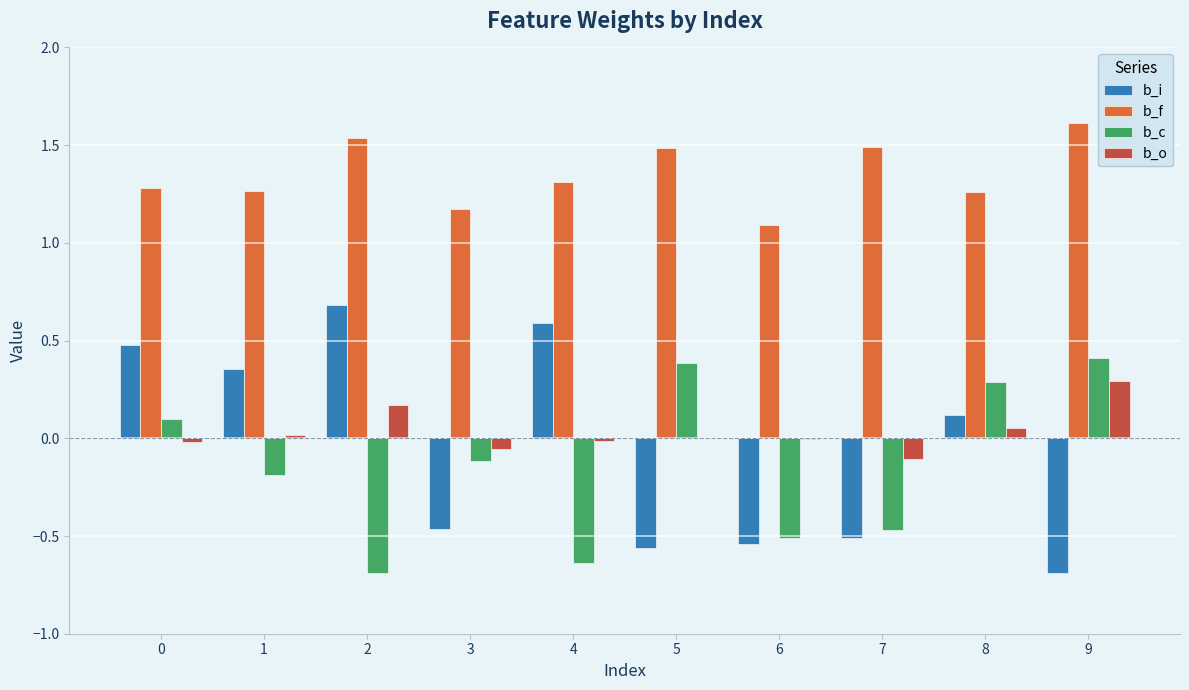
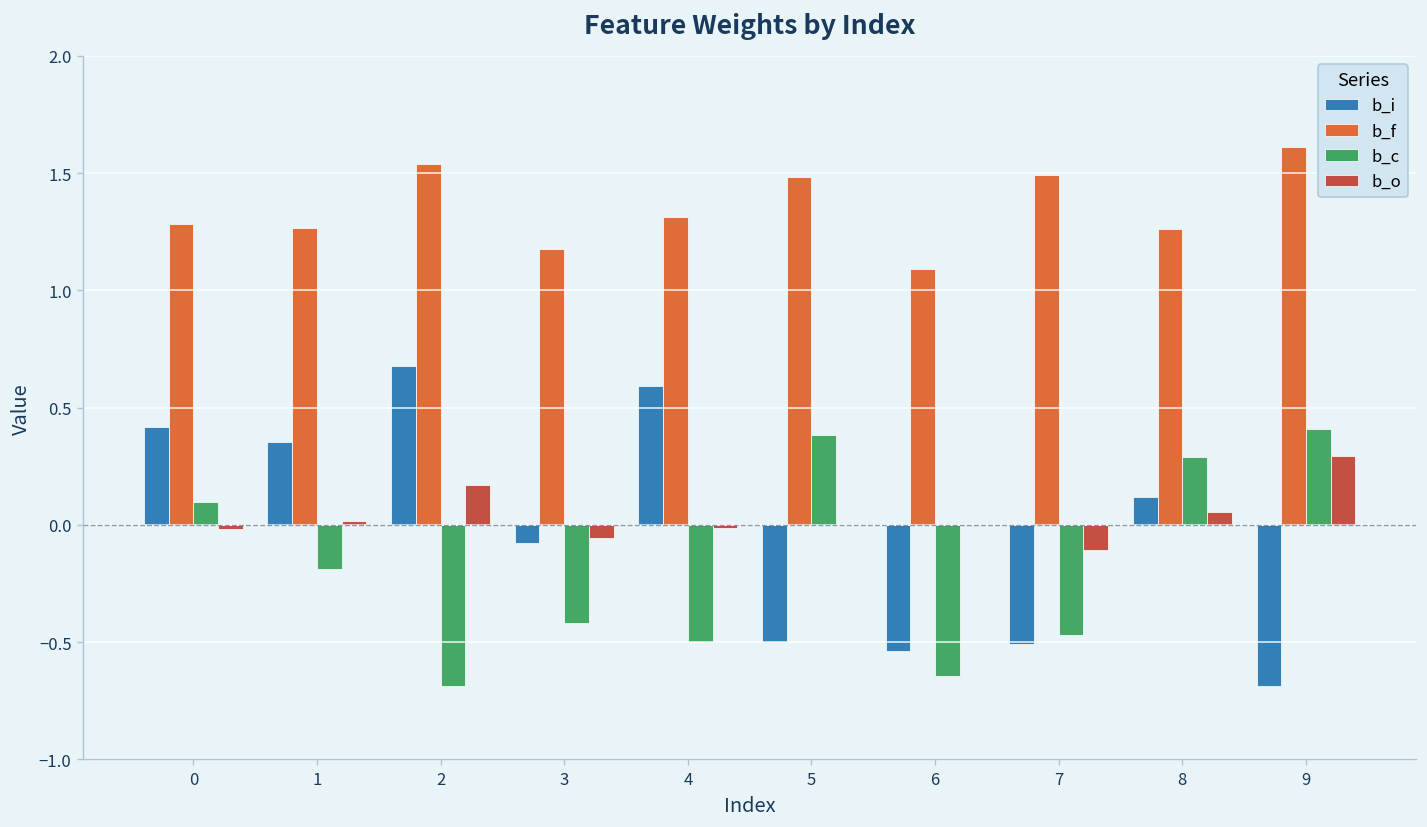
b_i, 0: 0.48 -> 0.42
b_i, 3: -0.46 -> -0.08
b_c, 3: -0.12 -> -0.42
b_c, 4: -0.64 -> -0.50
b_i, 5: -0.56 -> -0.50
b_c, 6: -0.51 -> -0.64
